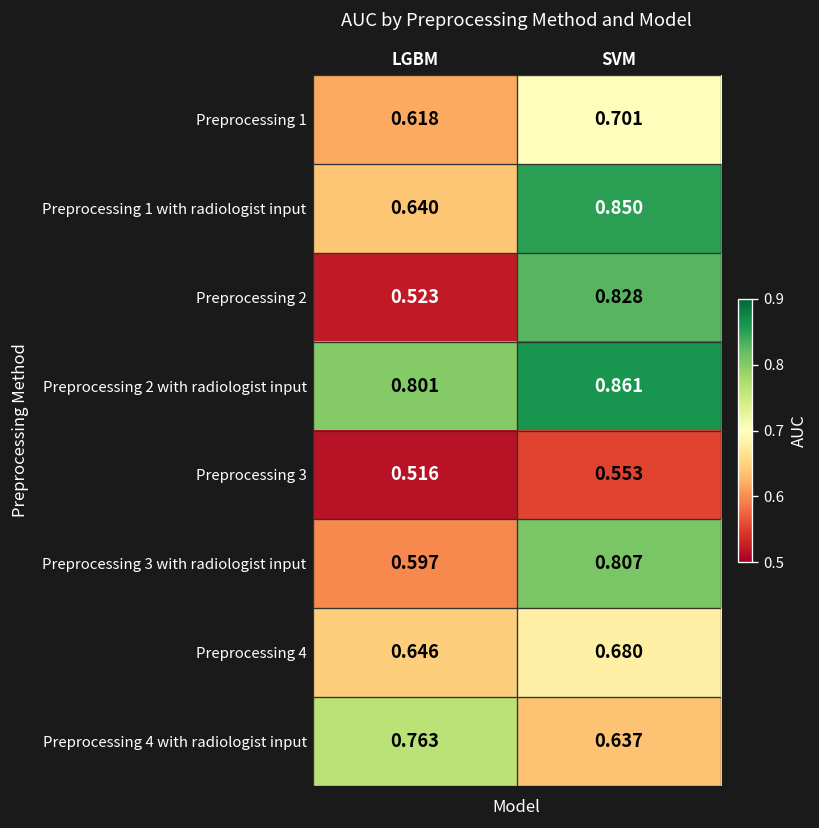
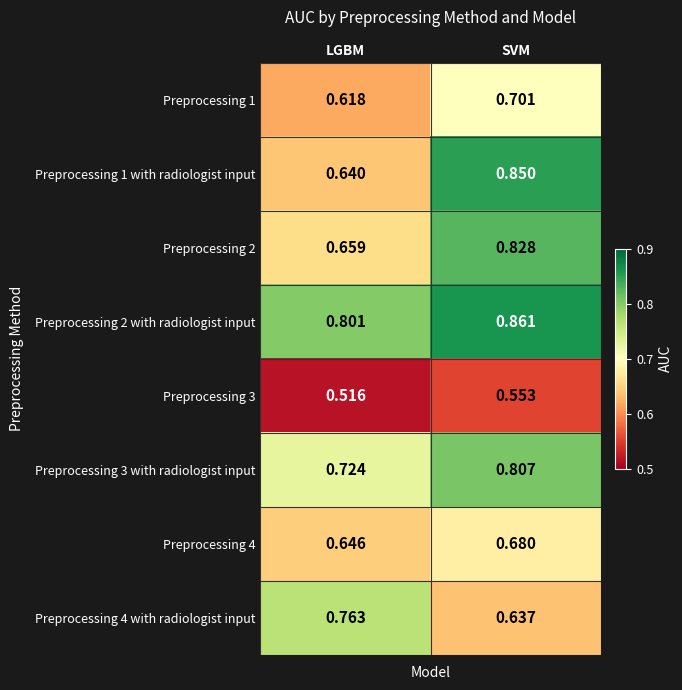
Preprocessing 2, LGBM: 0.523 -> 0.659
Preprocessing 3 with radiologist input, LGBM: 0.597 -> 0.724
